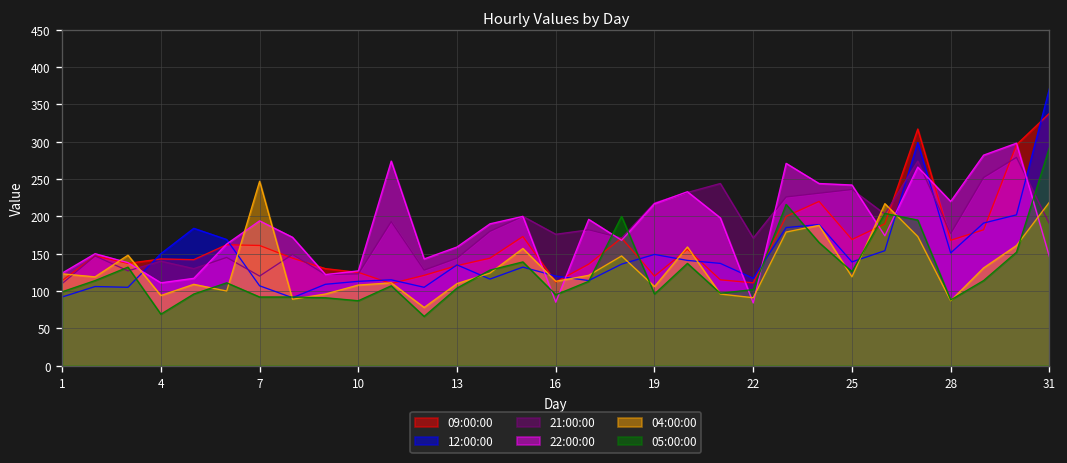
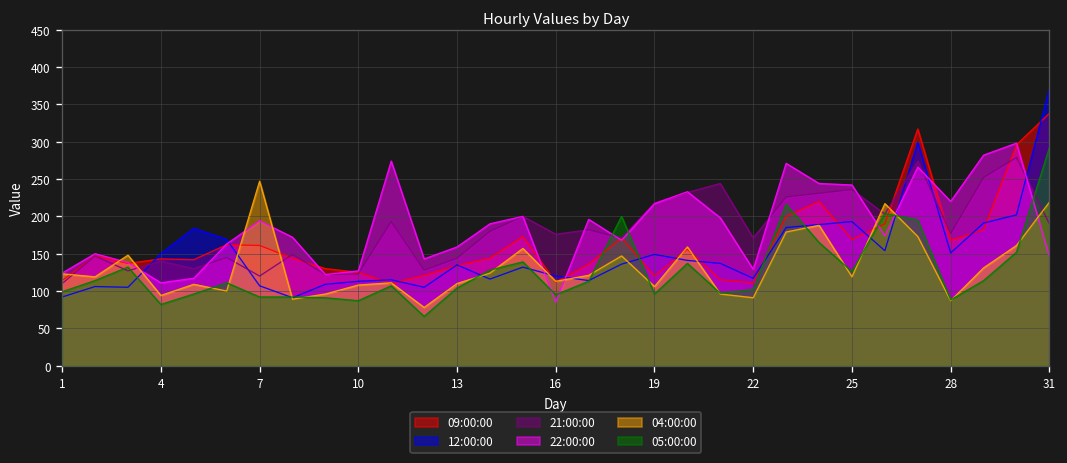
05:00:00, 4: 70 -> 80
22:00:00, 22: 80 -> 130
12:00:00, 25: 140 -> 190
